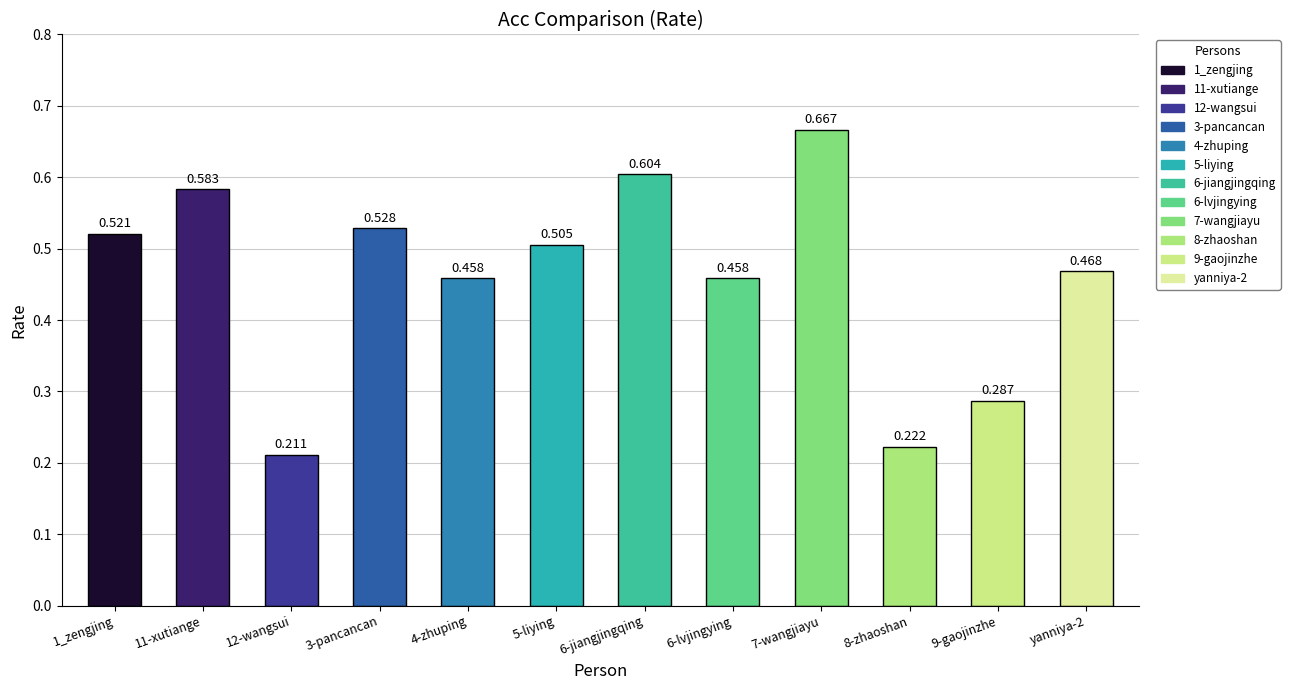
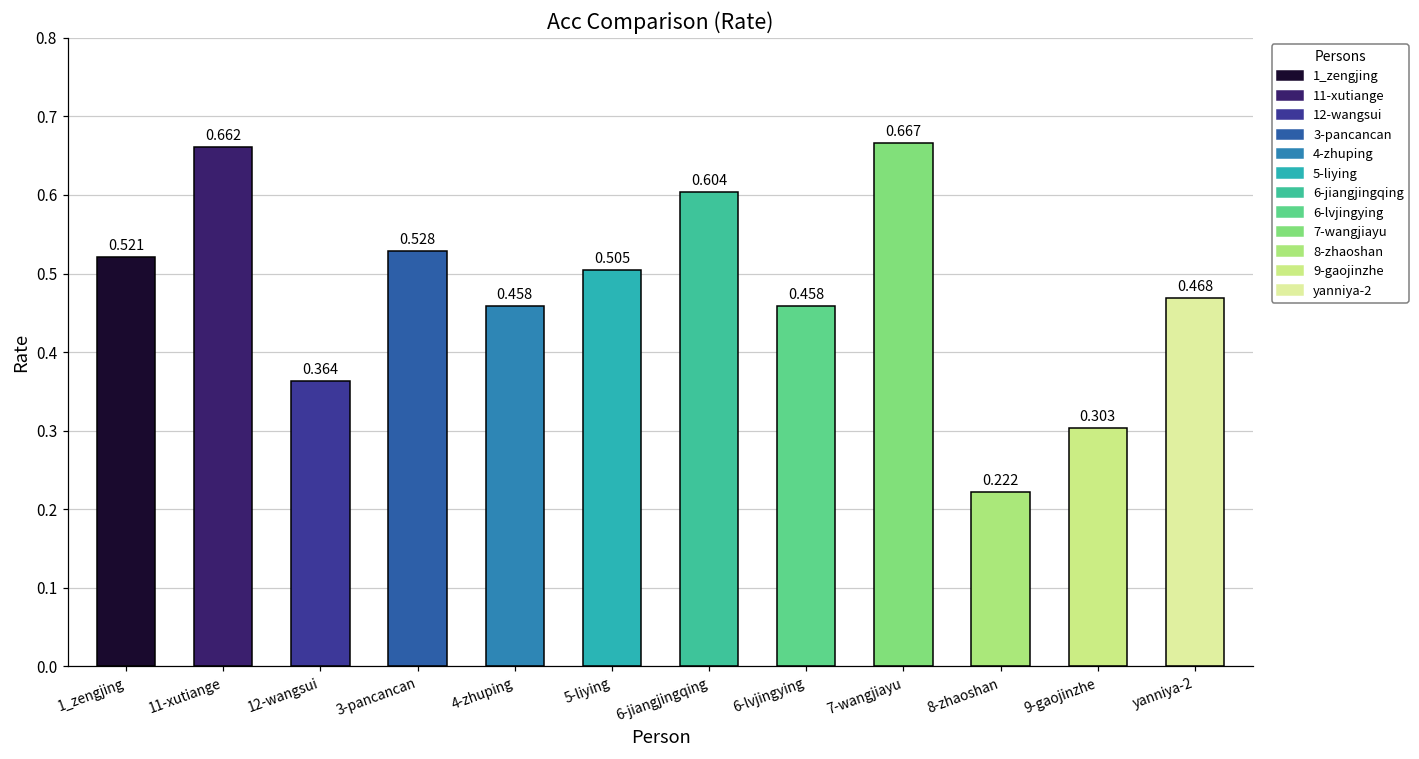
11-xutiange: 0.583 -> 0.662
12-wangsui: 0.211 -> 0.364
9-gaojinzhe: 0.287 -> 0.303
